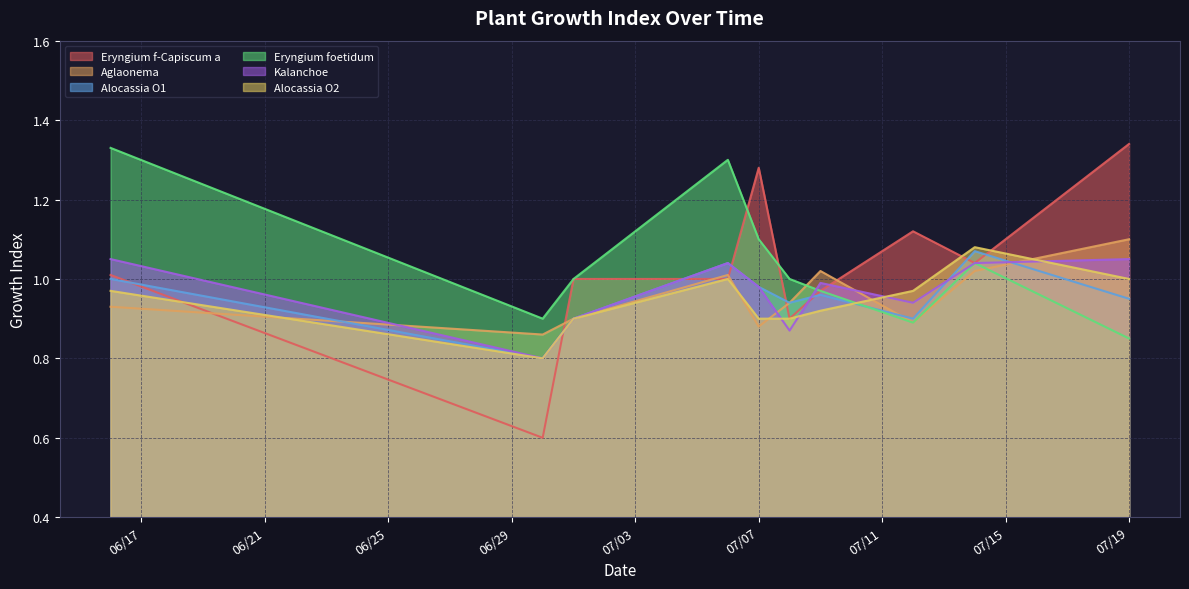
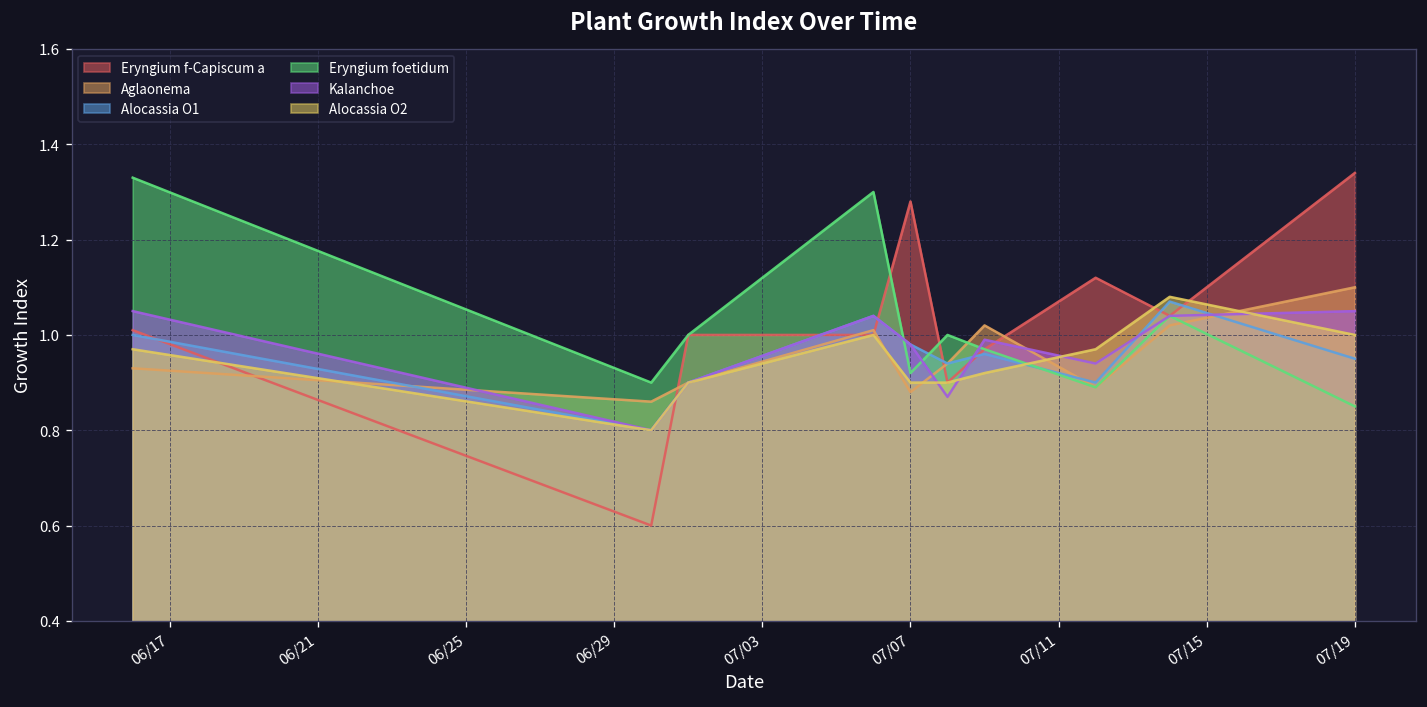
Eryngium foetidum, 07/07: 1.10 -> 0.92
